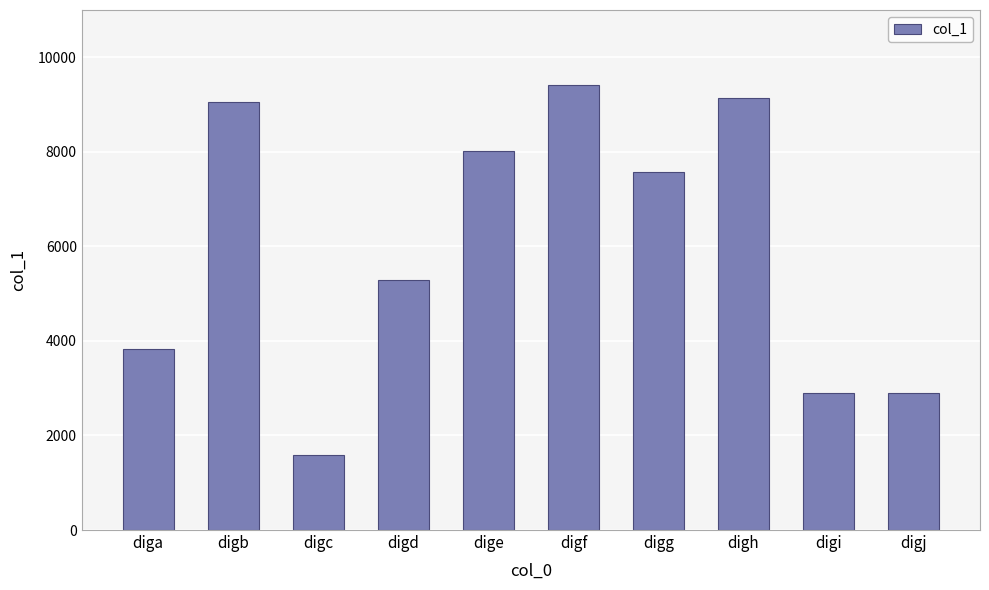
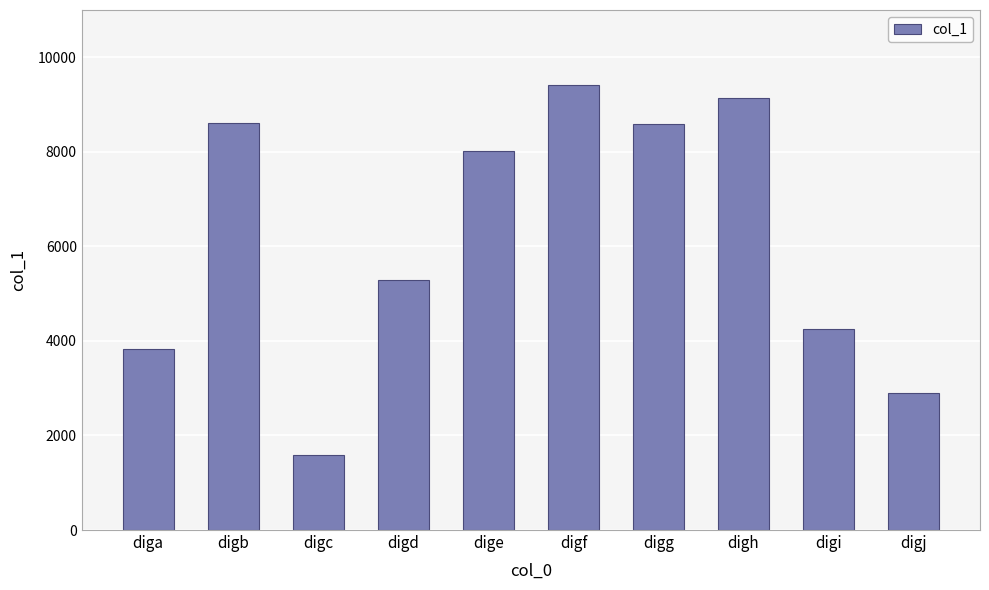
digb: 9100 -> 8600
digg: 7600 -> 8600
digi: 2900 -> 4300
